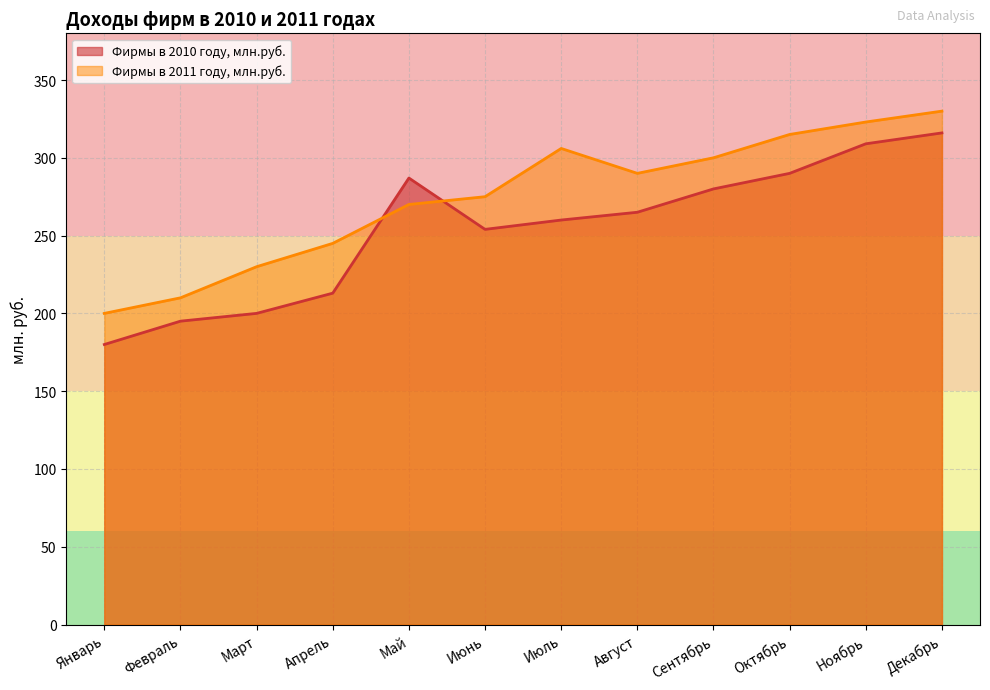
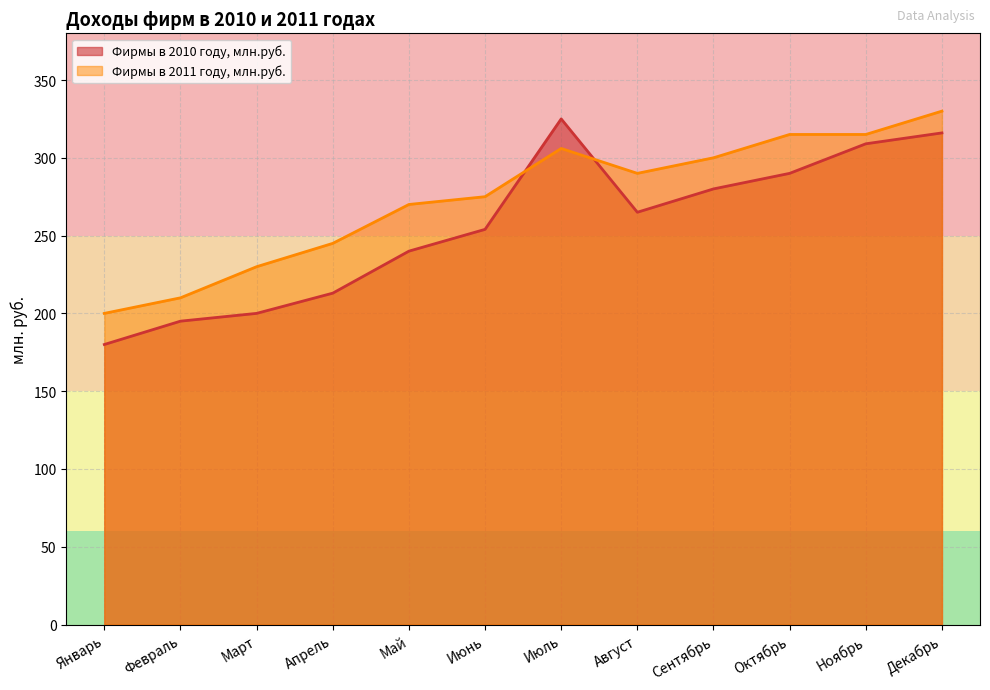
Фирмы в 2010 году, млн.руб., Май: 287 -> 240
Фирмы в 2010 году, млн.руб., Июль: 260 -> 325
Фирмы в 2011 году, млн.руб., Ноябрь: 323 -> 315
